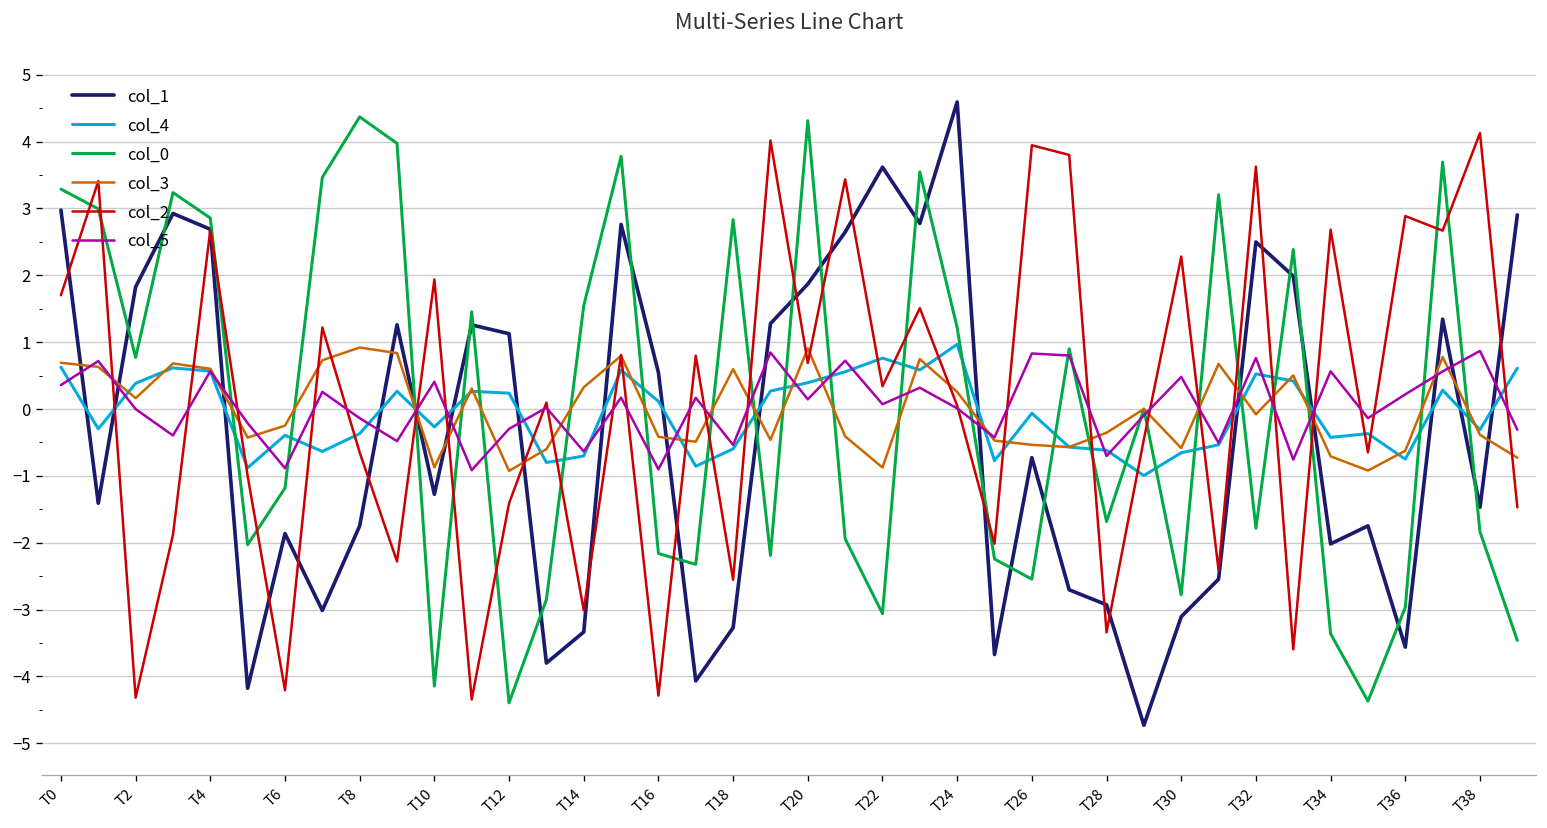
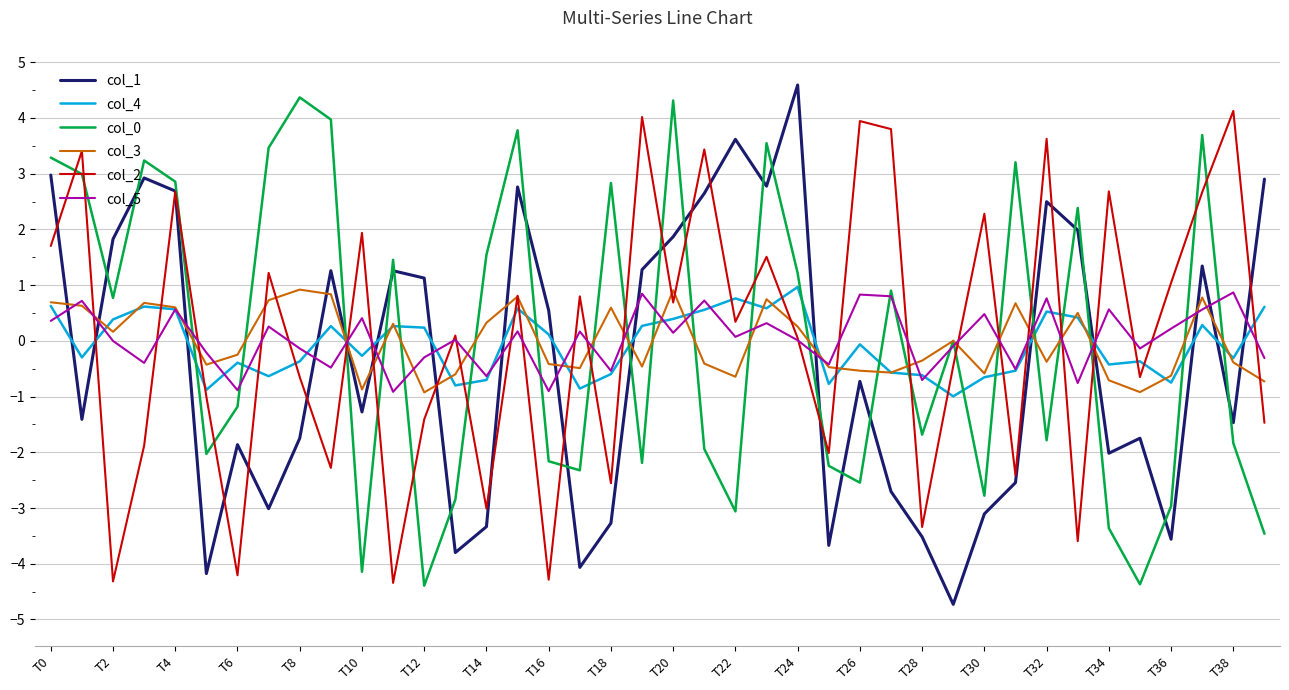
col_3, T22: -0.9 -> -0.6
col_1, T28: -2.9 -> -3.5
col_3, T32: -0.1 -> -0.4
col_2, T36: 2.9 -> 1.0
